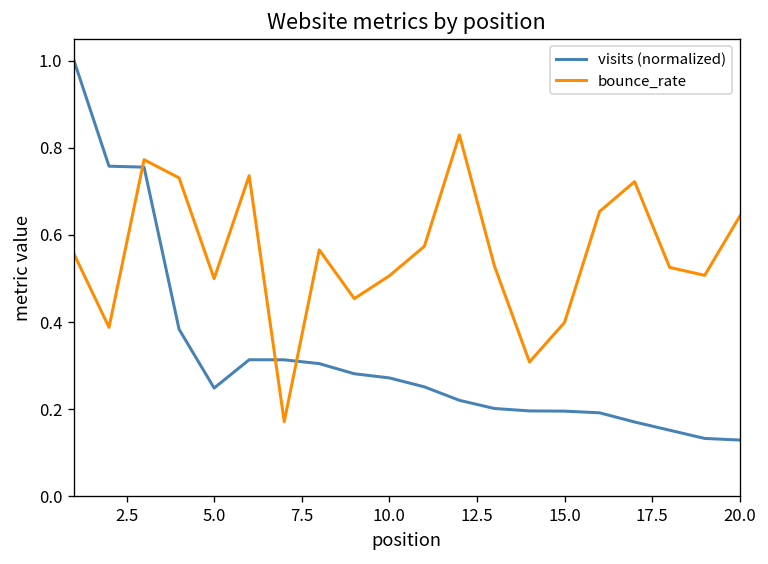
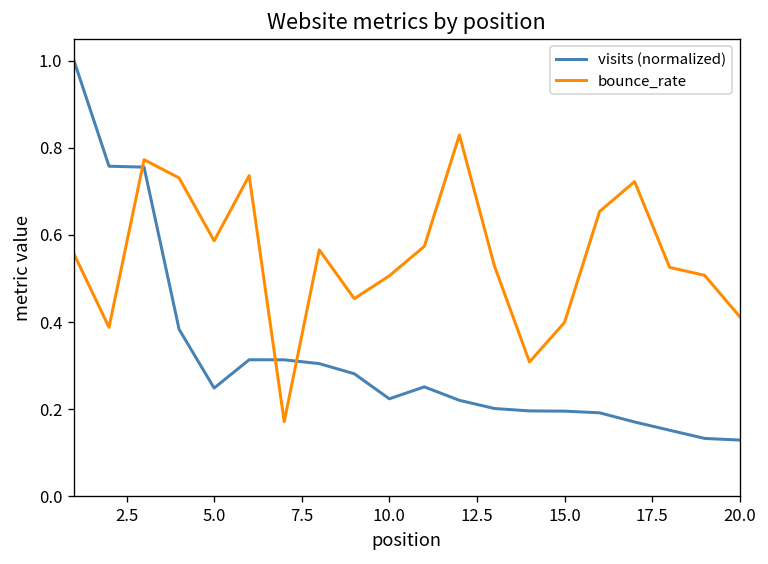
bounce_rate, 5.0: 0.50 -> 0.59
visits (normalized), 10.0: 0.27 -> 0.22
bounce_rate, 20.0: 0.64 -> 0.41
